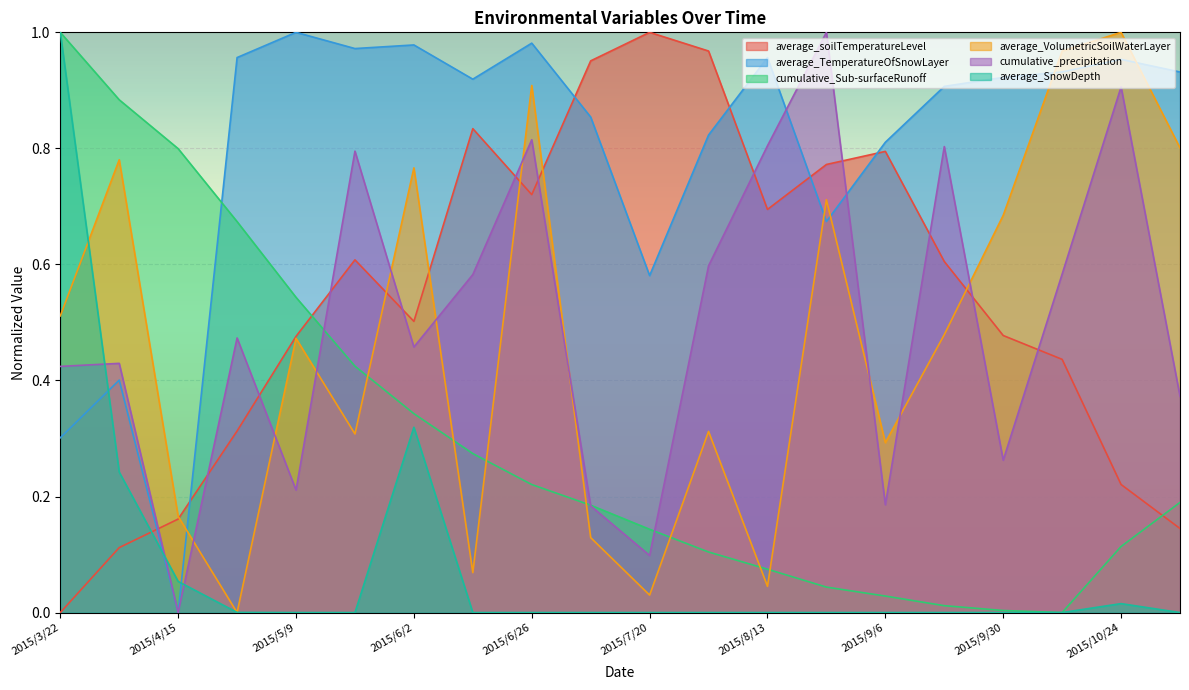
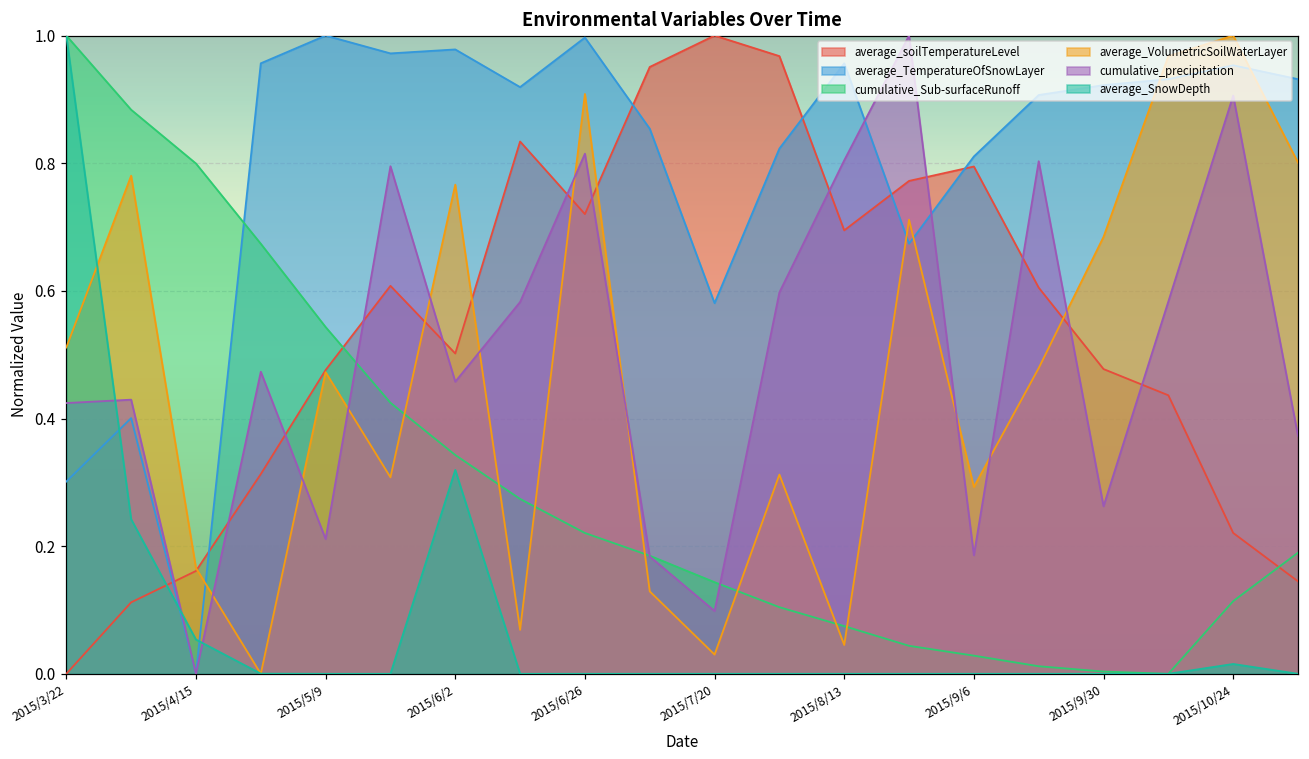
average_TemperatureOfSnowLayer, 2015/6/26: 0.98 -> 1.00
